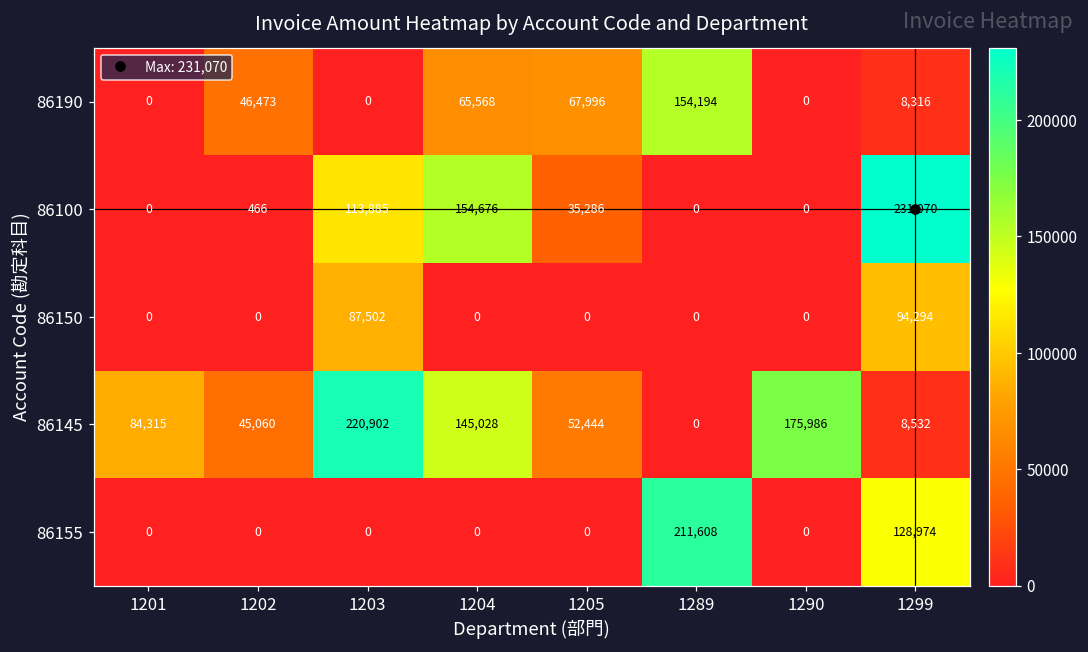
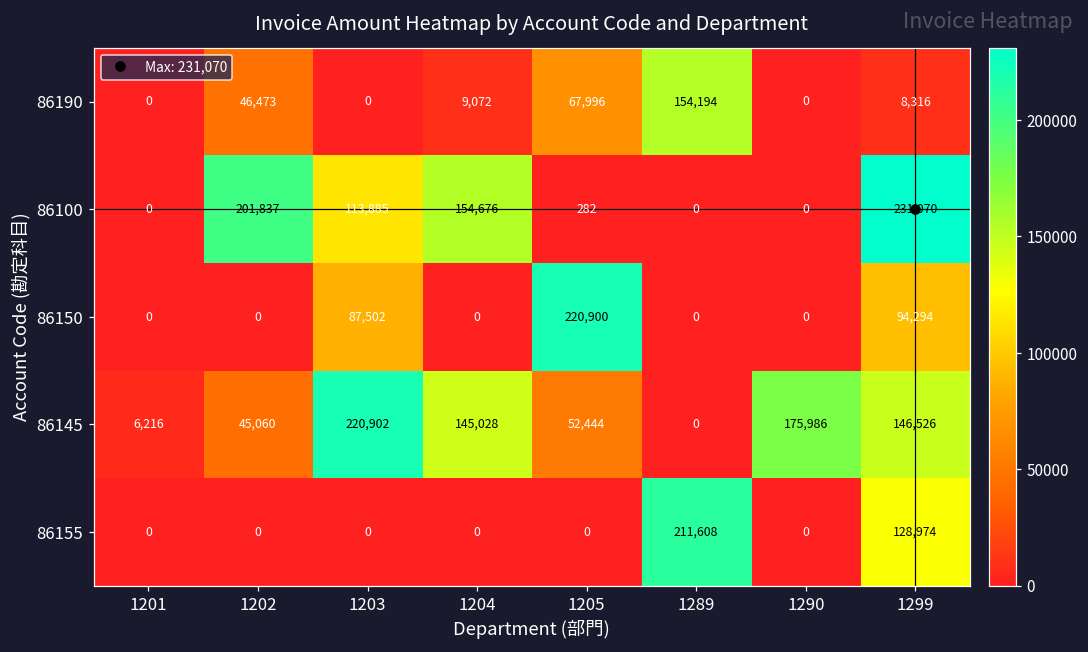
86190, 1204: 65,568 -> 9,072
86100, 1202: 466 -> 201,837
86100, 1205: 35,286 -> 282
86150, 1205: 0 -> 220,900
86145, 1201: 84,315 -> 6,216
86145, 1299: 8,532 -> 146,526
